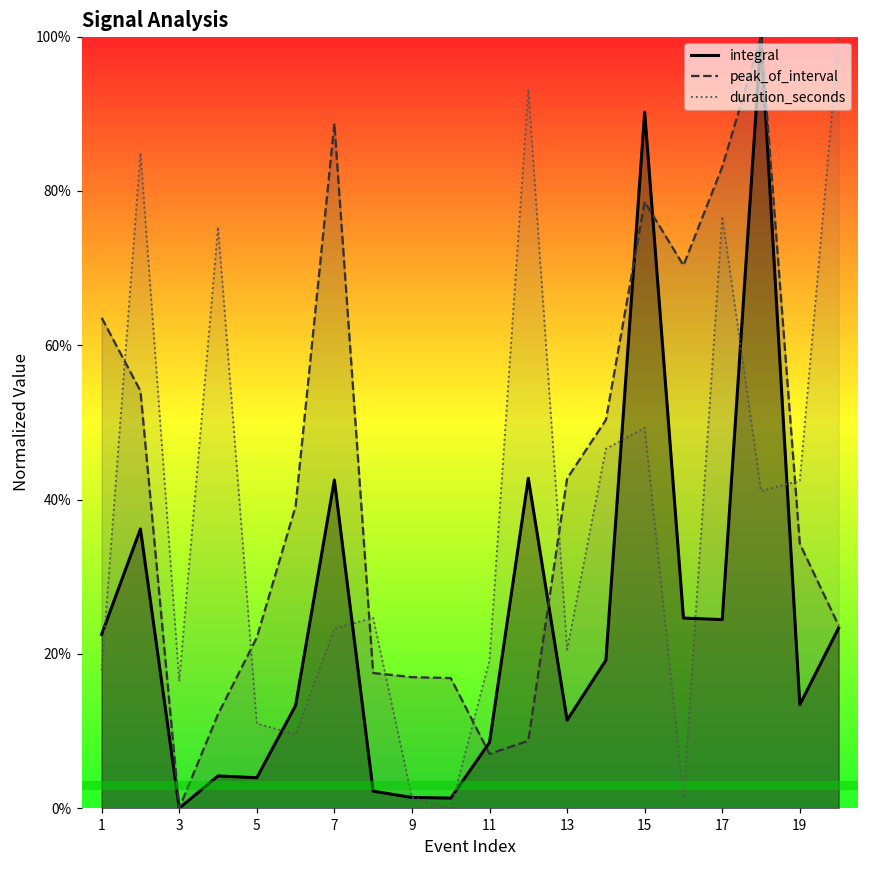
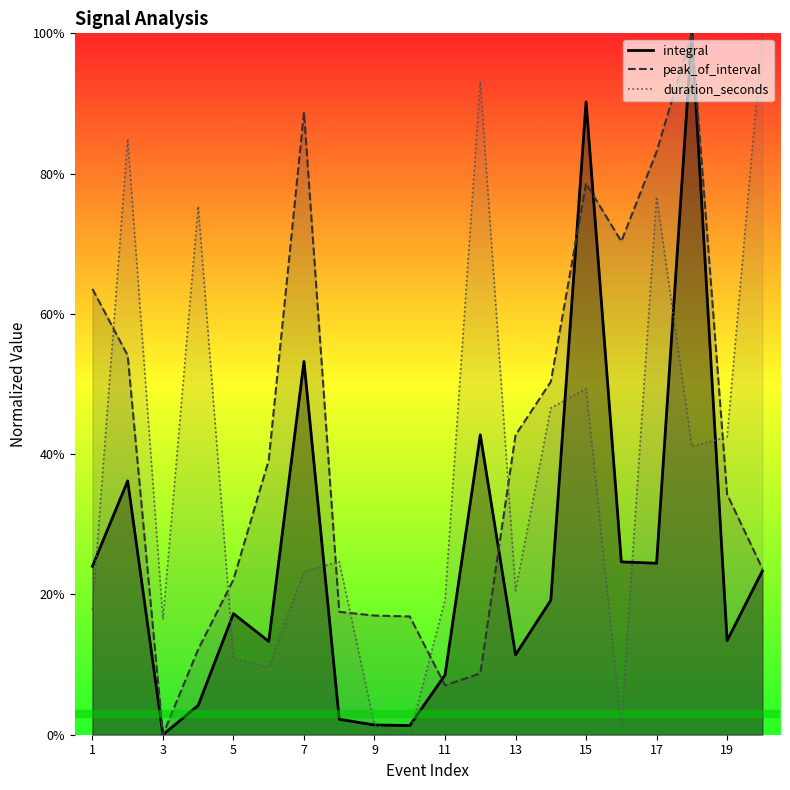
integral, 1: 23% -> 24%
integral, 5: 4% -> 17%
integral, 7: 43% -> 53%
